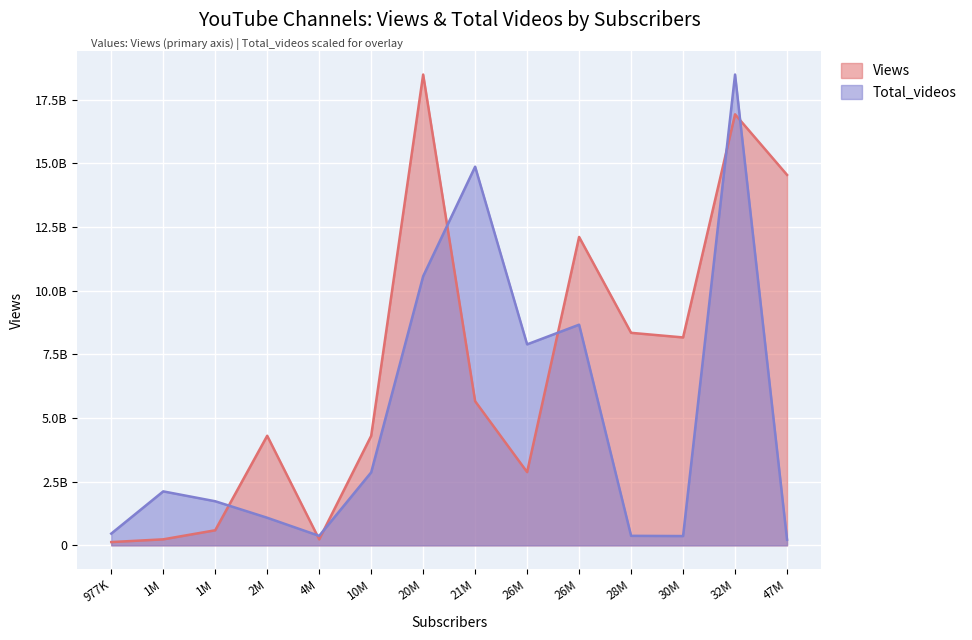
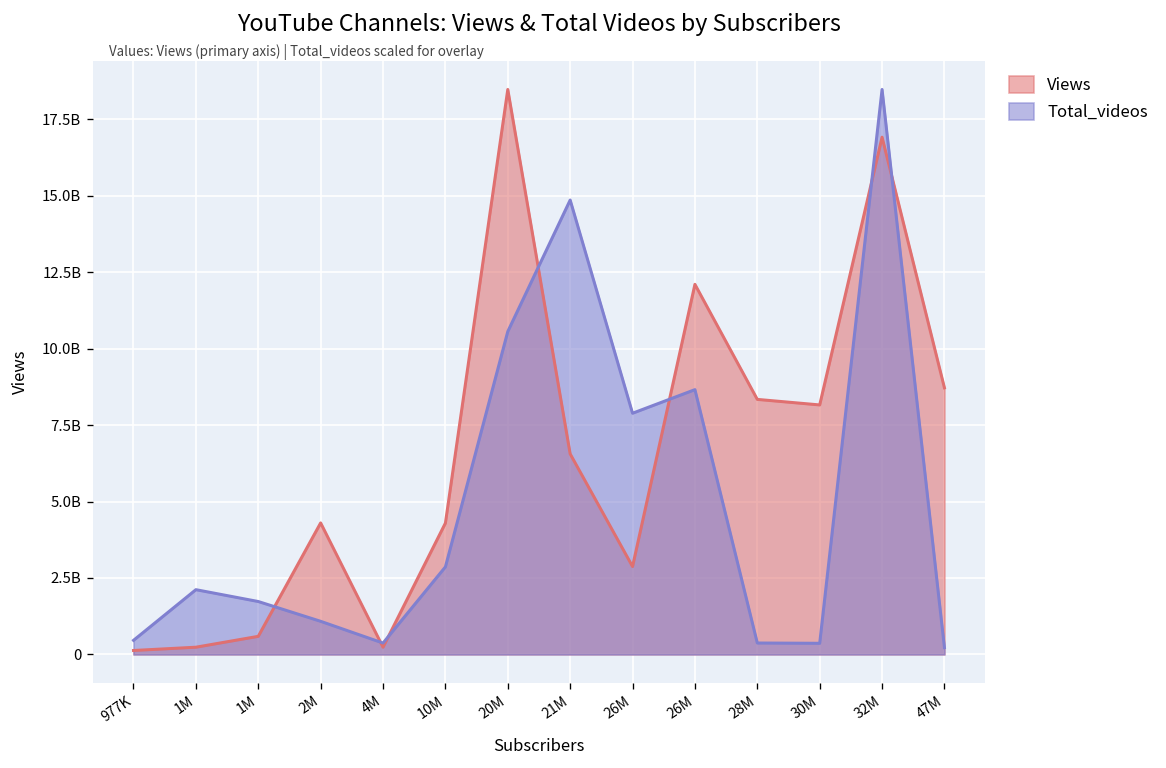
Views, 21M: 5700000000 -> 6600000000
Views, 47M: 14500000000 -> 8700000000
